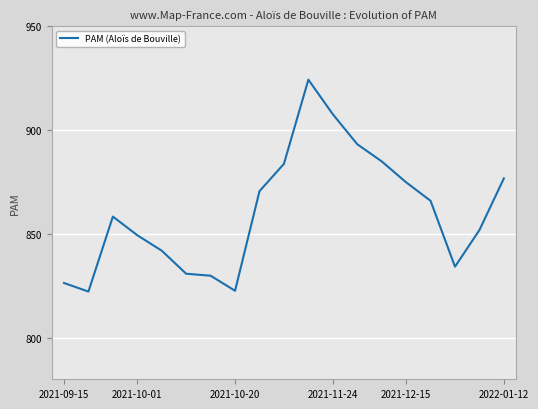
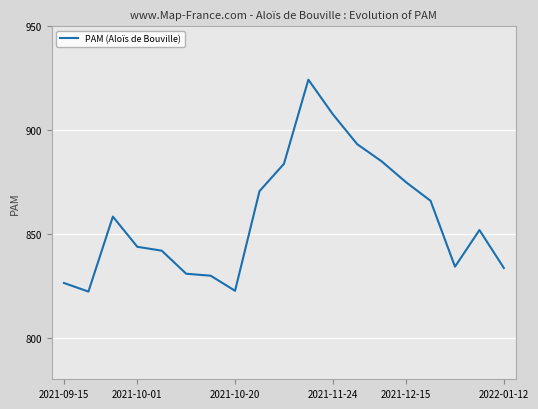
2021-10-01: 849 -> 844
2022-01-12: 877 -> 834
